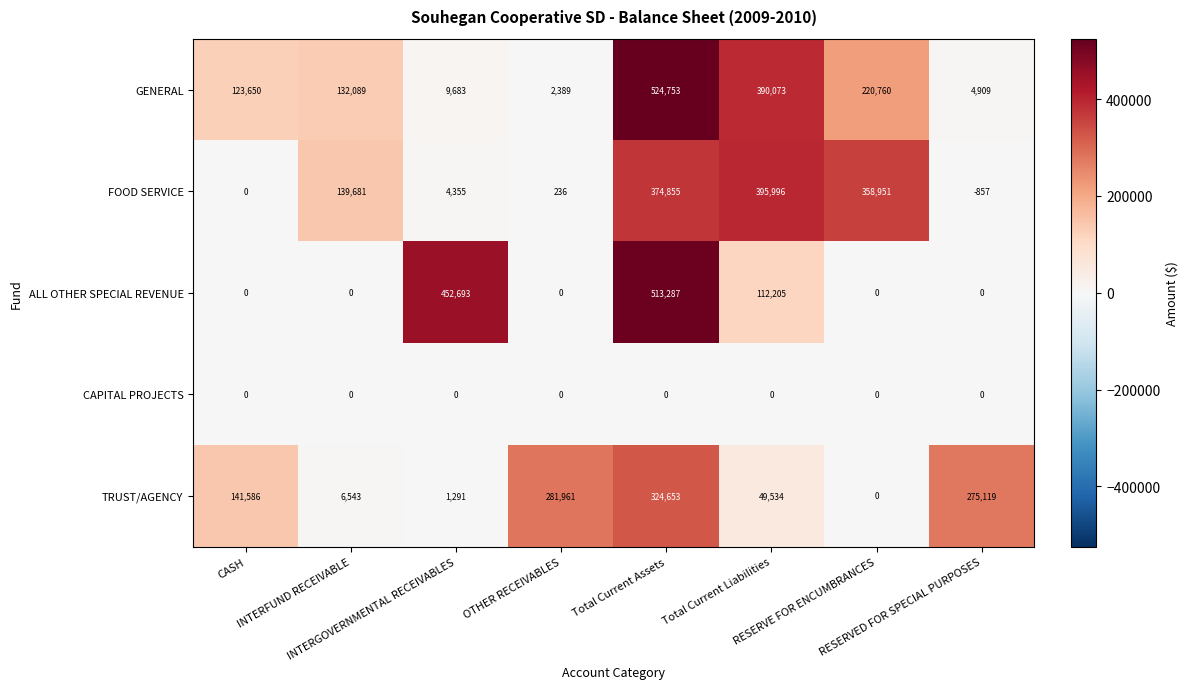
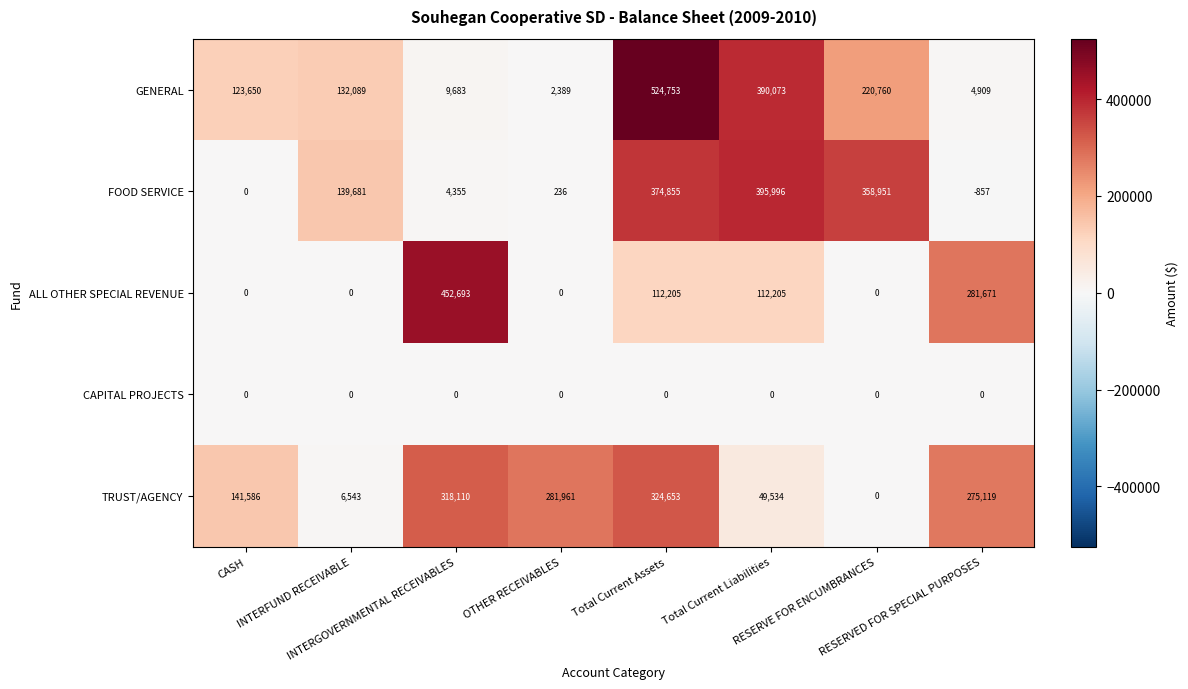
ALL OTHER SPECIAL REVENUE, Total Current Assets: 513,287 -> 112,205
ALL OTHER SPECIAL REVENUE, RESERVED FOR SPECIAL PURPOSES: 0 -> 281,671
TRUST/AGENCY, INTERGOVERNMENTAL RECEIVABLES: 1,291 -> 318,110
